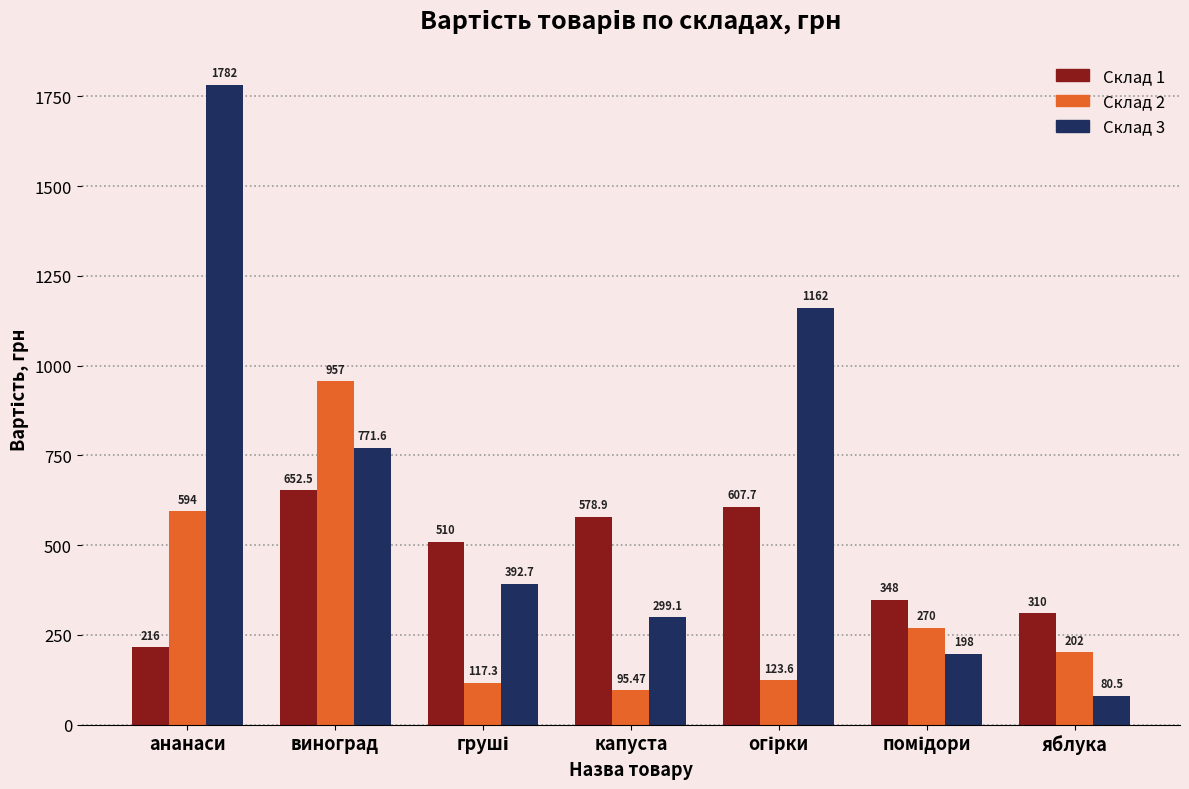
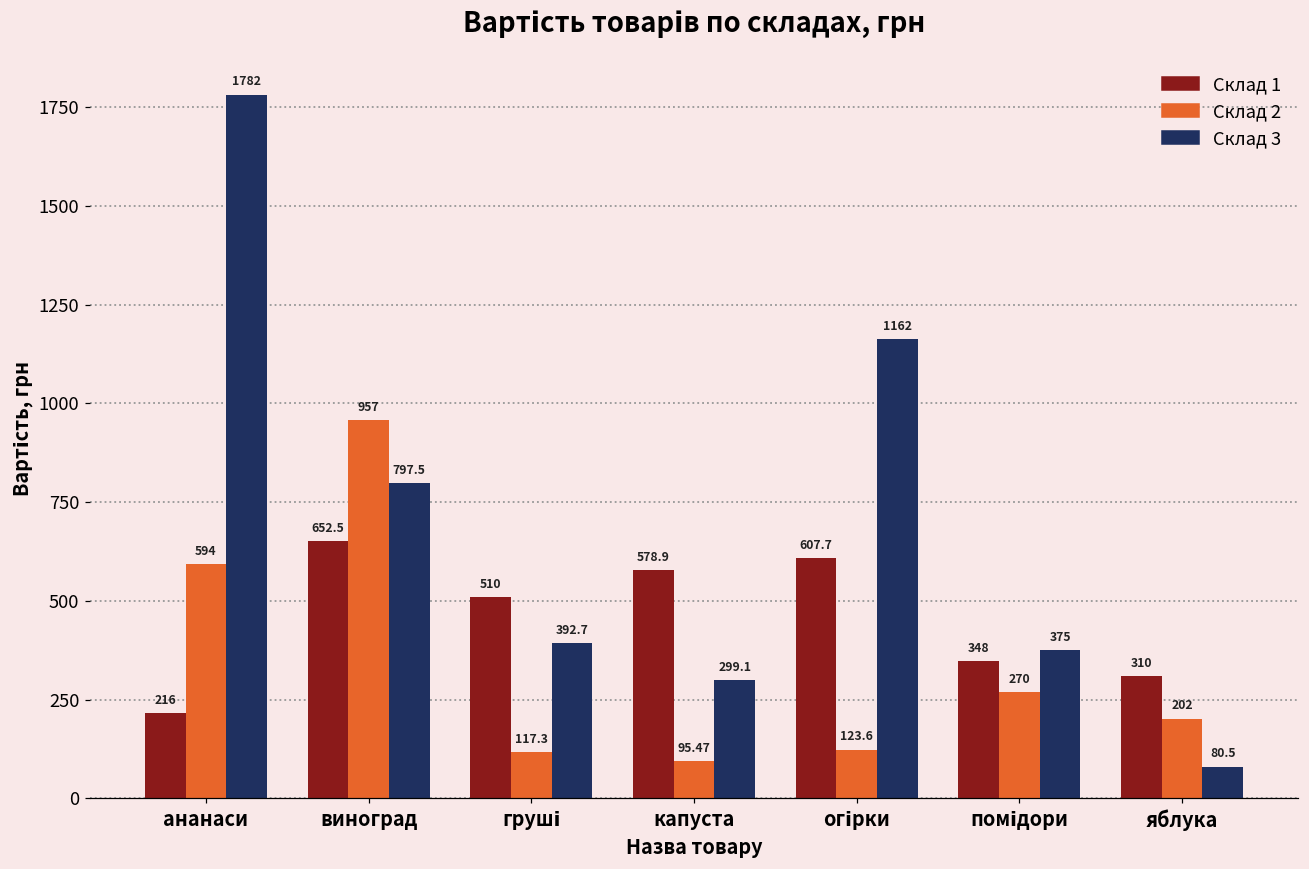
Склад 3, виноград: 771.6 -> 797.5
Склад 3, помідори: 198 -> 375
